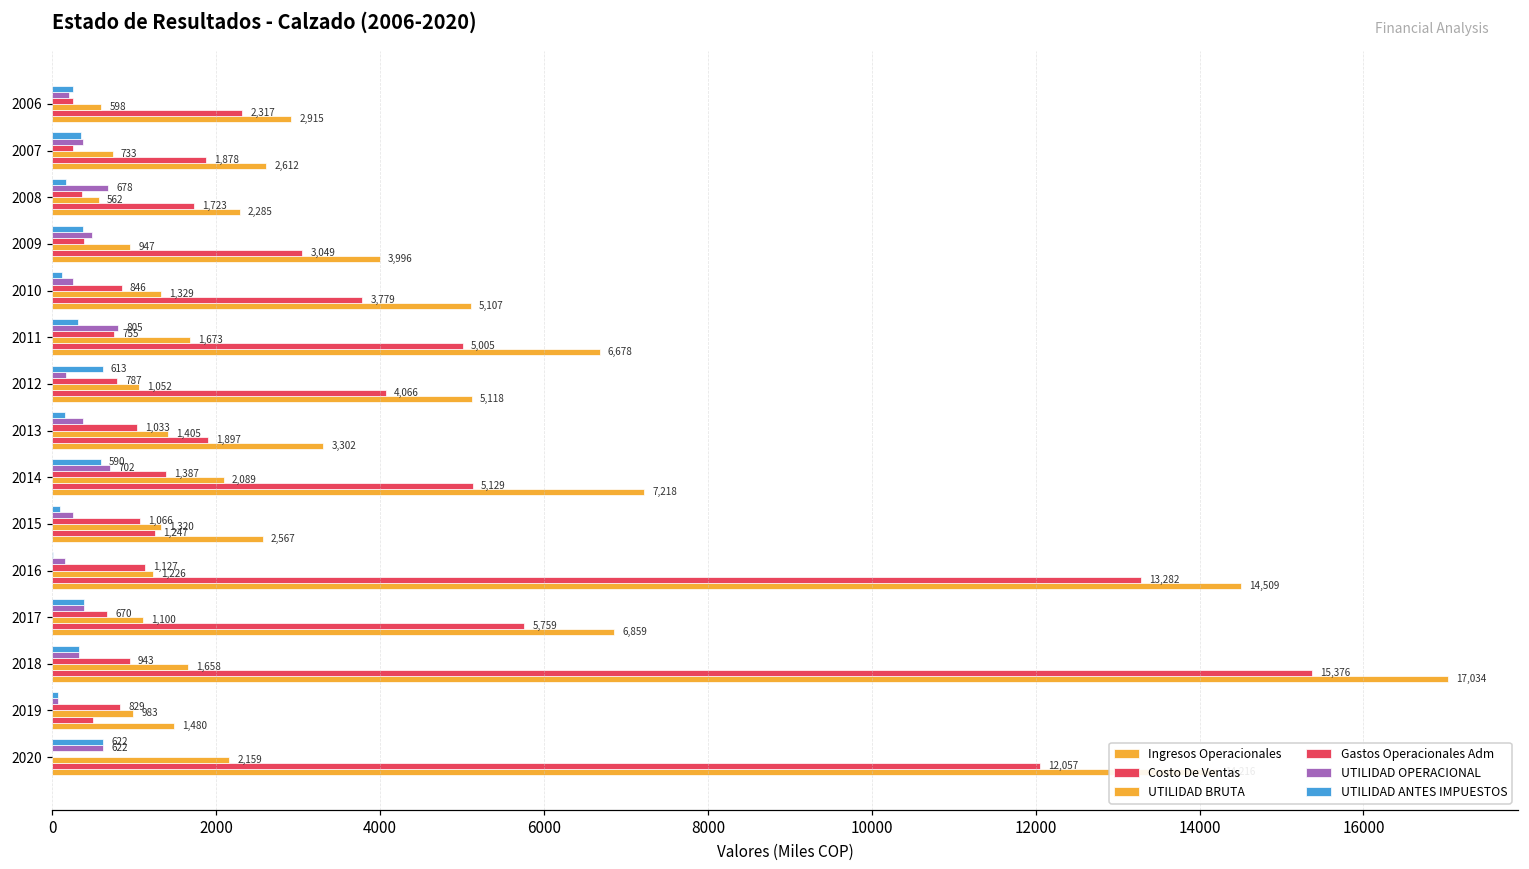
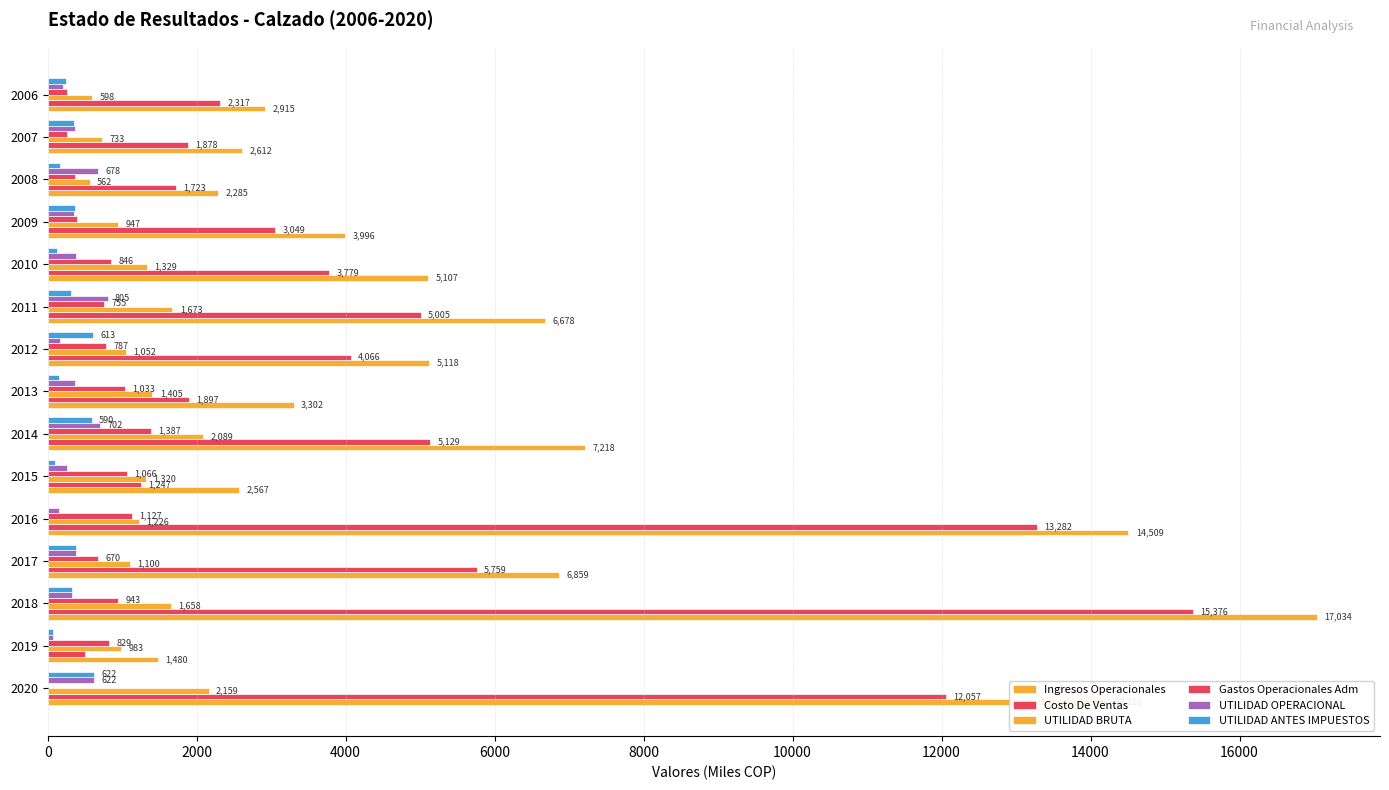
UTILIDAD OPERACIONAL, 2009: 500 -> 300
UTILIDAD OPERACIONAL, 2010: 300 -> 400
